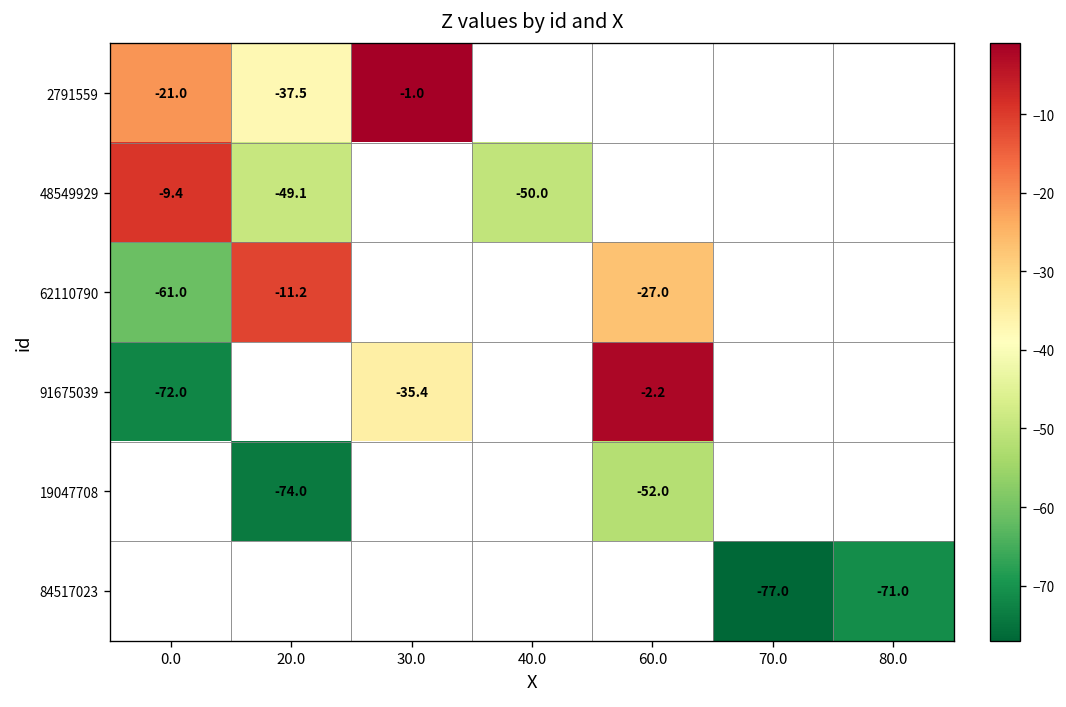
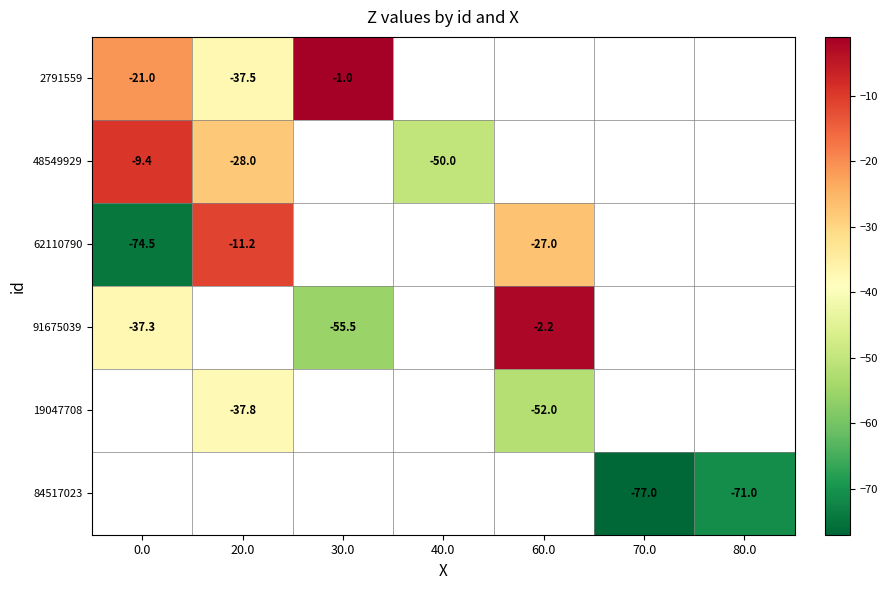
48549929, 20.0: -49.1 -> -28.0
62110790, 0.0: -61.0 -> -74.5
91675039, 0.0: -72.0 -> -37.3
91675039, 30.0: -35.4 -> -55.5
19047708, 20.0: -74.0 -> -37.8
